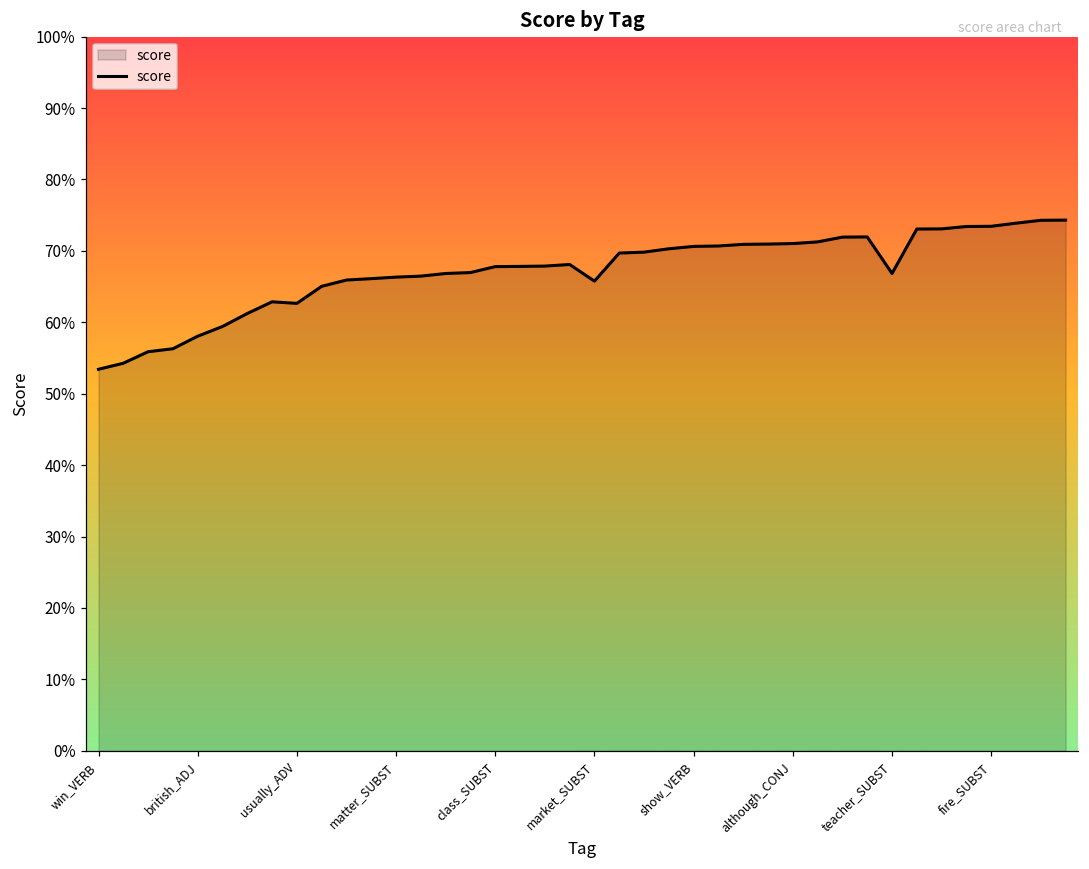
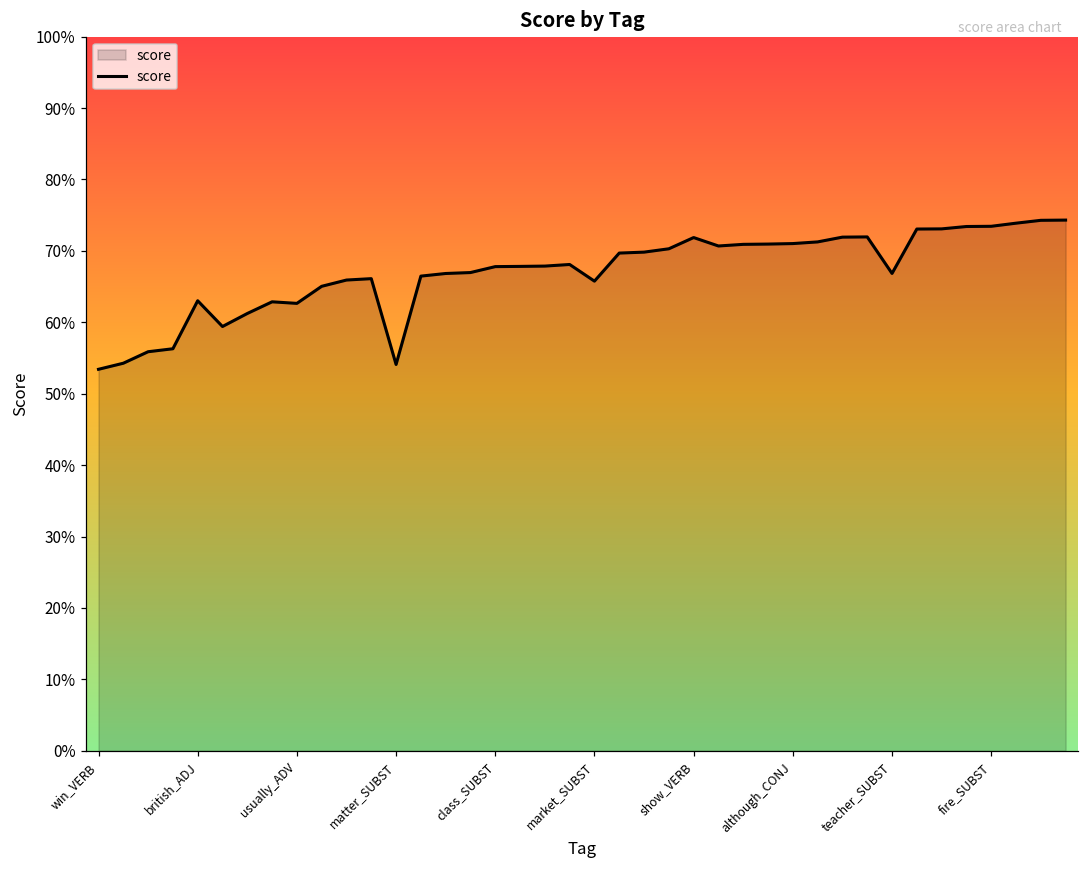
british_ADJ: 58% -> 63%
matter_SUBST: 66% -> 54%
show_VERB: 71% -> 72%
